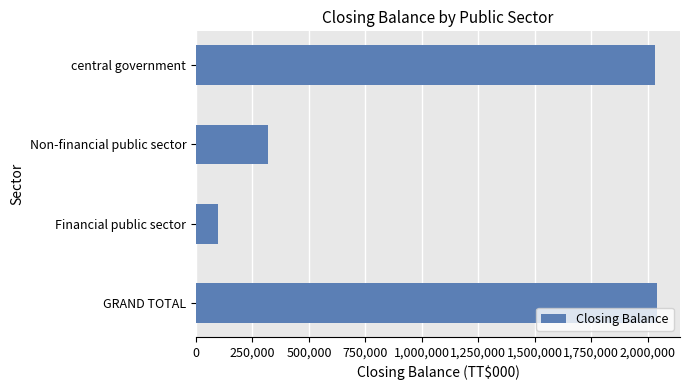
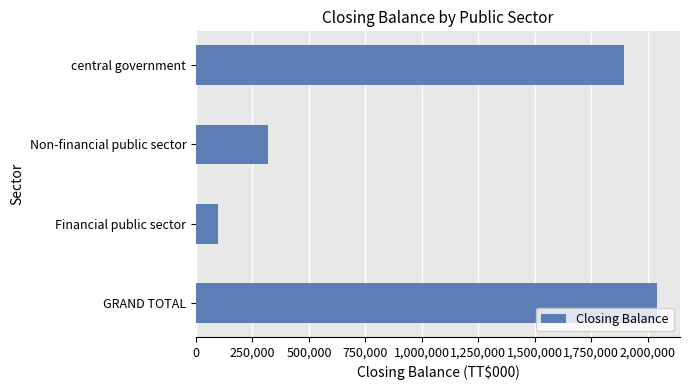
central government: 2,030,000 -> 1,890,000
